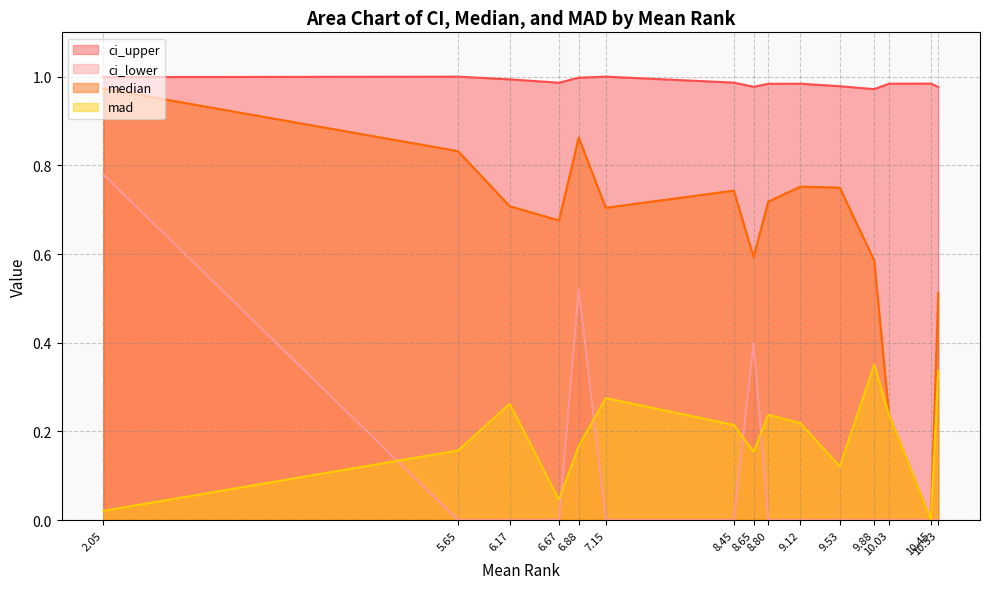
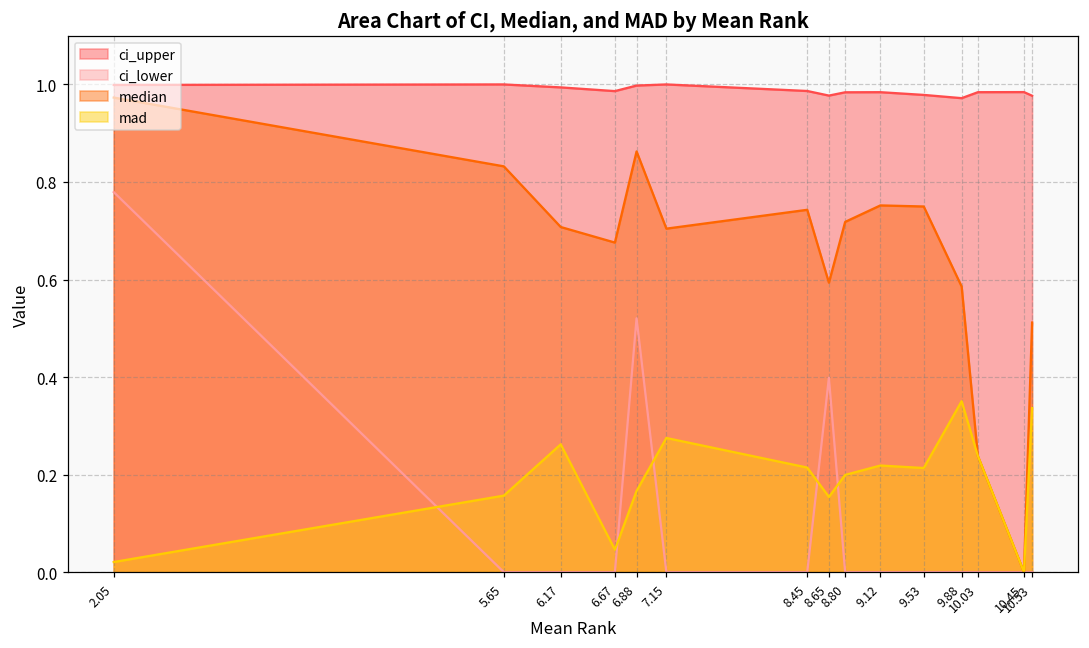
mad, 8.80: 0.24 -> 0.20
mad, 9.53: 0.12 -> 0.21
